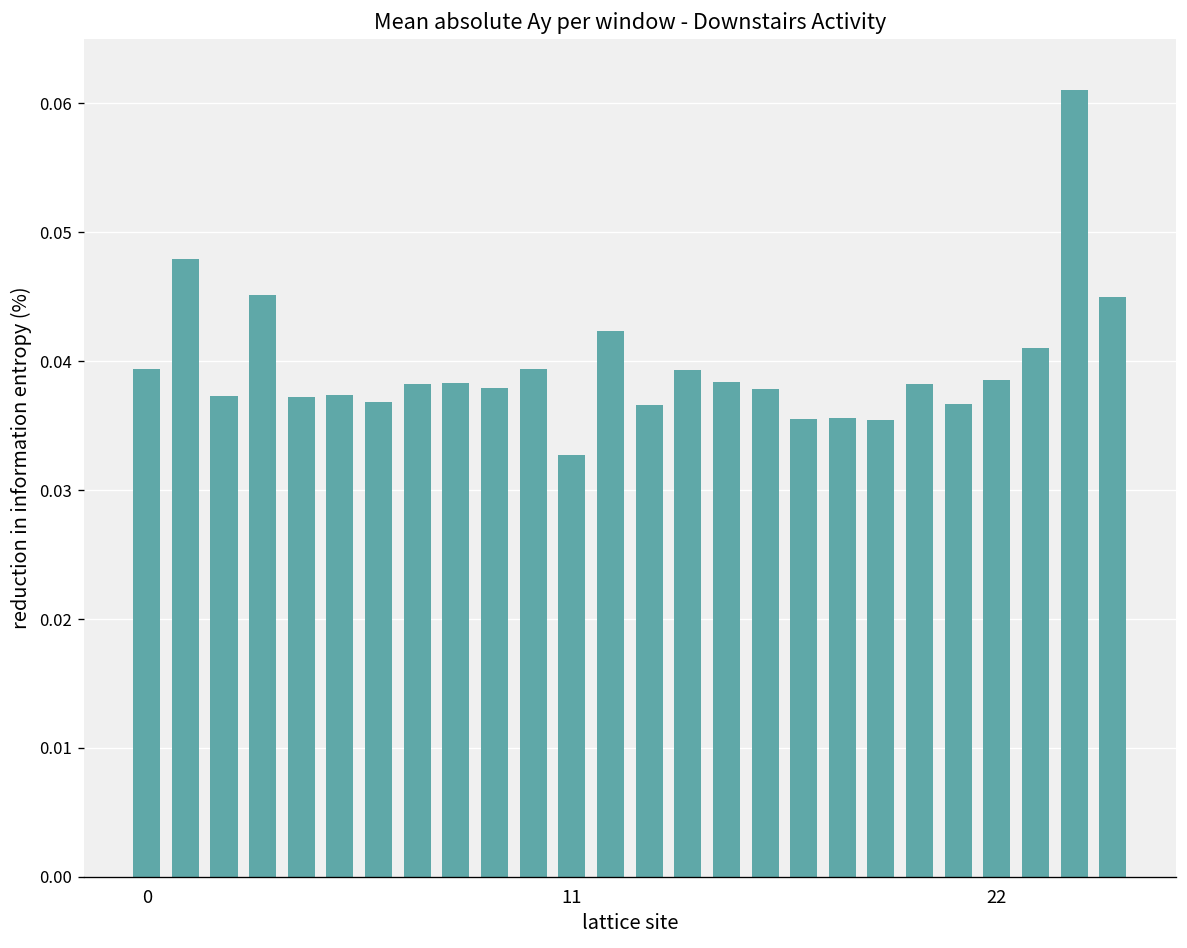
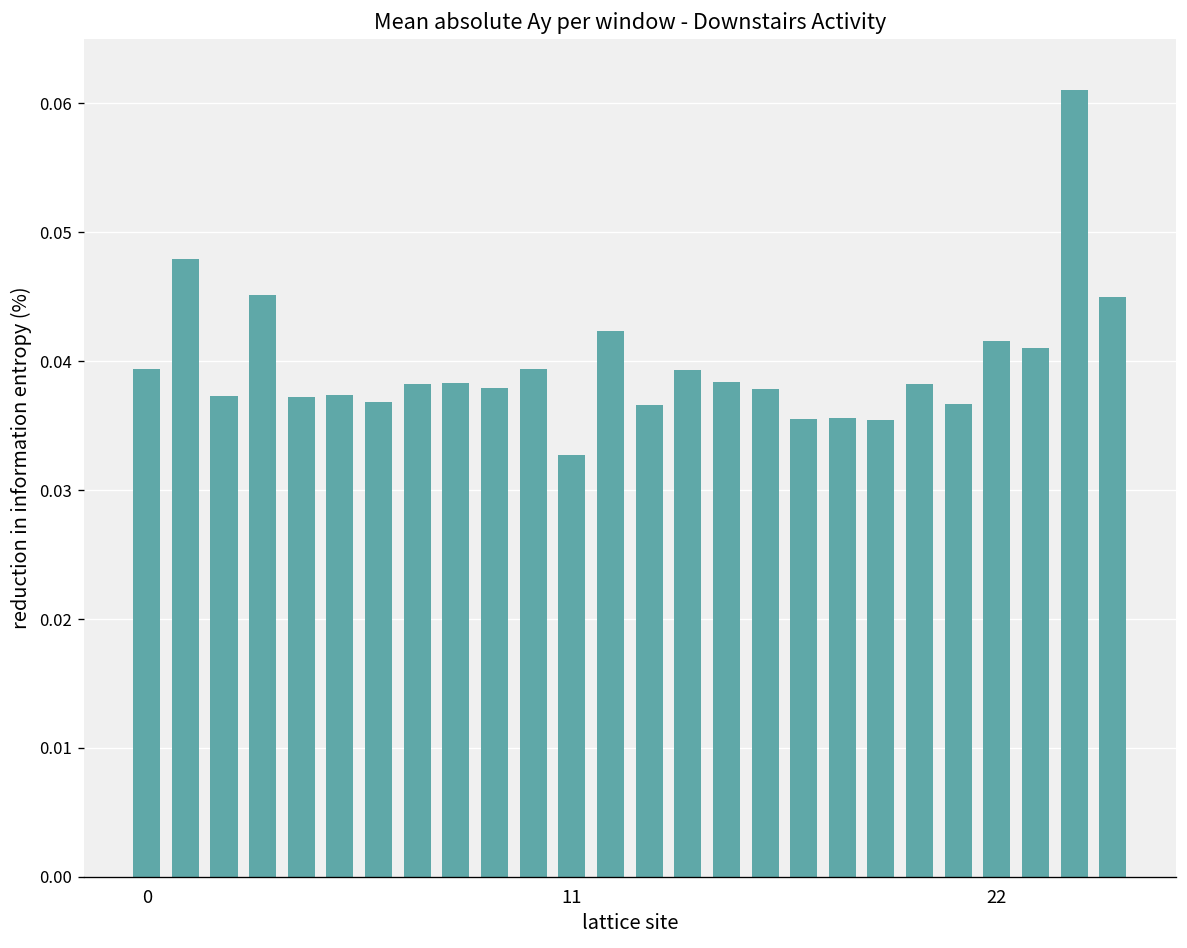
22: 0.0385 -> 0.0416
